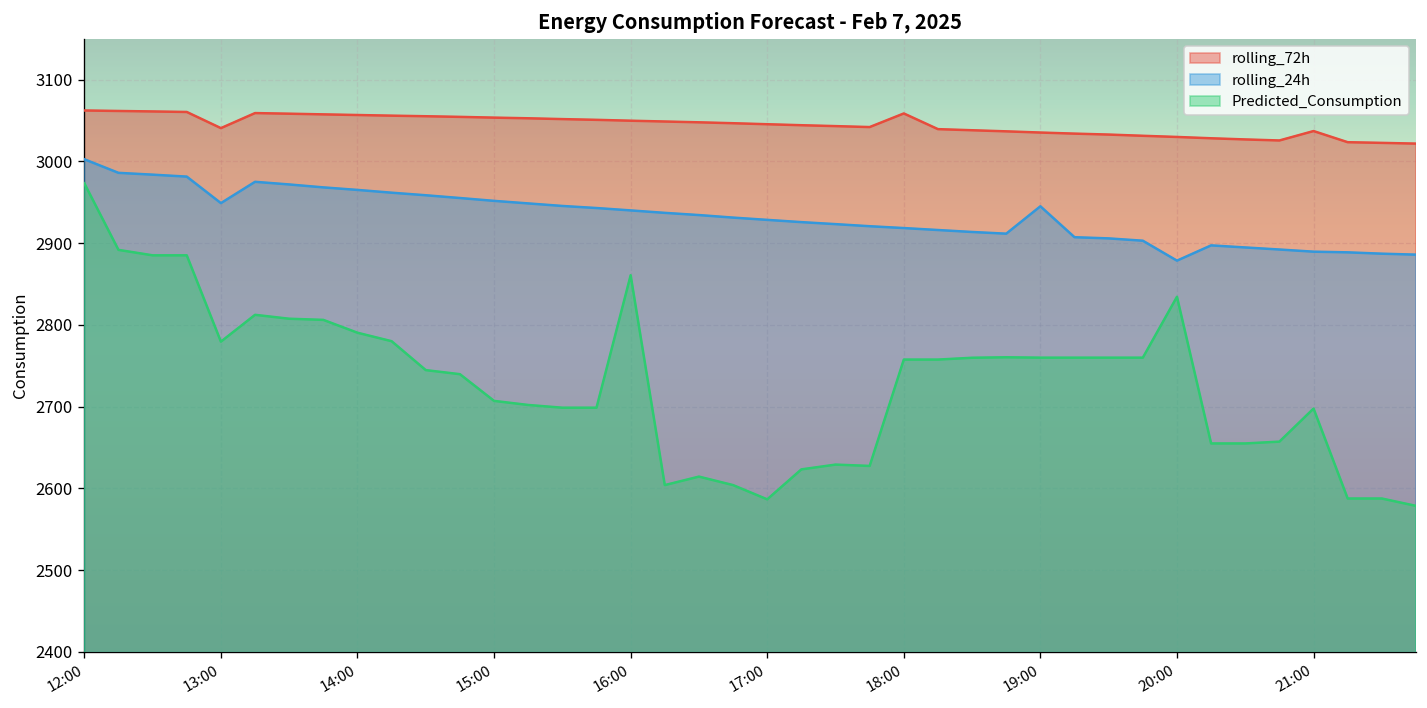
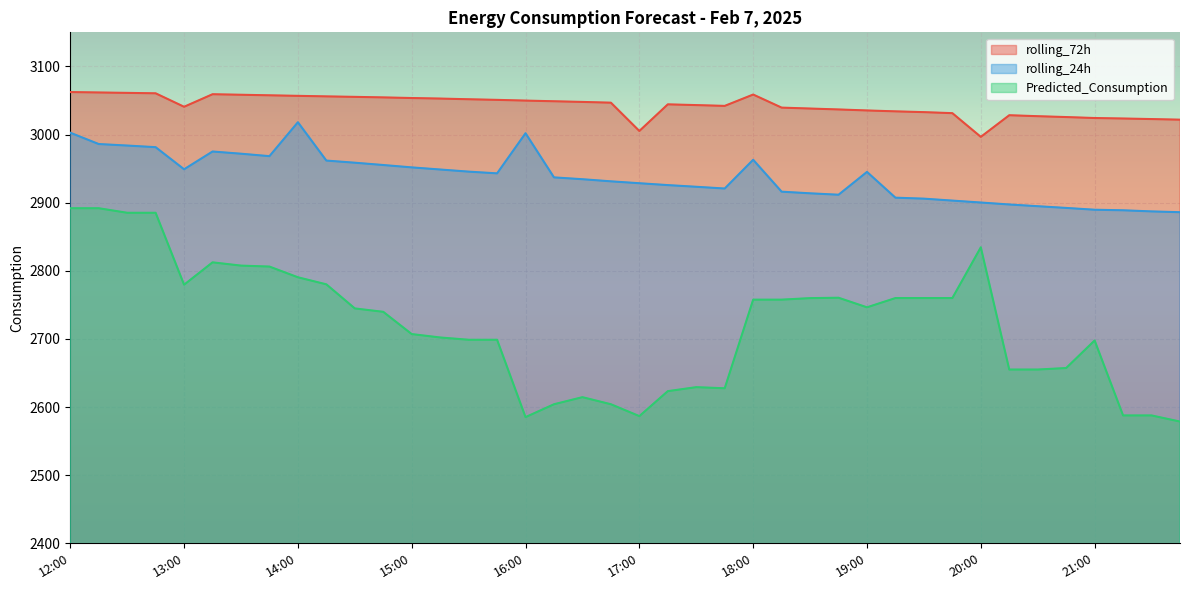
Predicted_Consumption, 12:00: 2970 -> 2890
rolling_24h, 14:00: 2970 -> 3020
rolling_24h, 16:00: 2940 -> 3000
Predicted_Consumption, 16:00: 2860 -> 2590
rolling_72h, 17:00: 3050 -> 3010
rolling_24h, 18:00: 2920 -> 2960
Predicted_Consumption, 19:00: 2760 -> 2750
rolling_72h, 20:00: 3030 -> 3000
rolling_24h, 20:00: 2880 -> 2900
rolling_72h, 21:00: 3040 -> 3020
